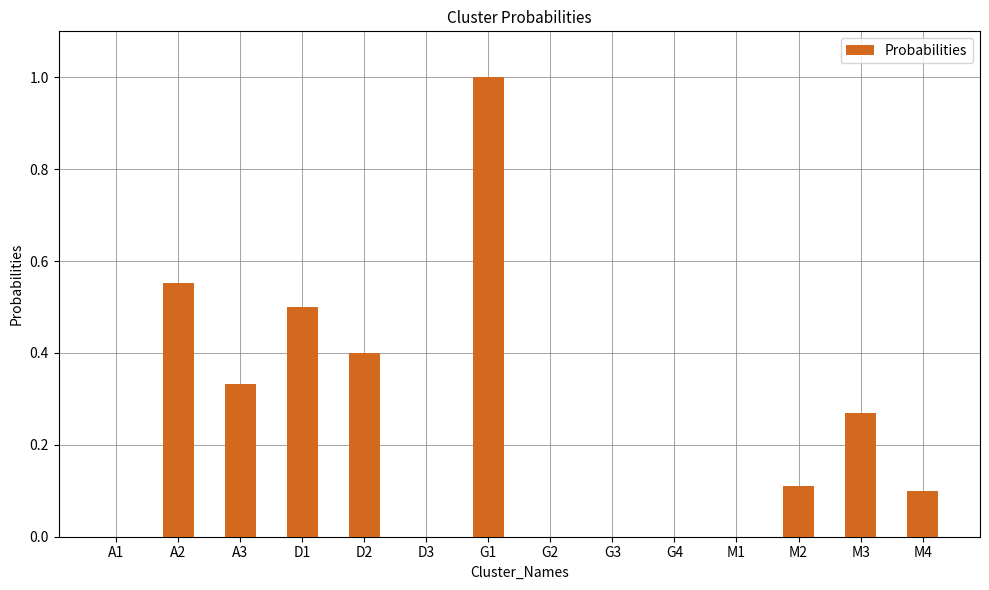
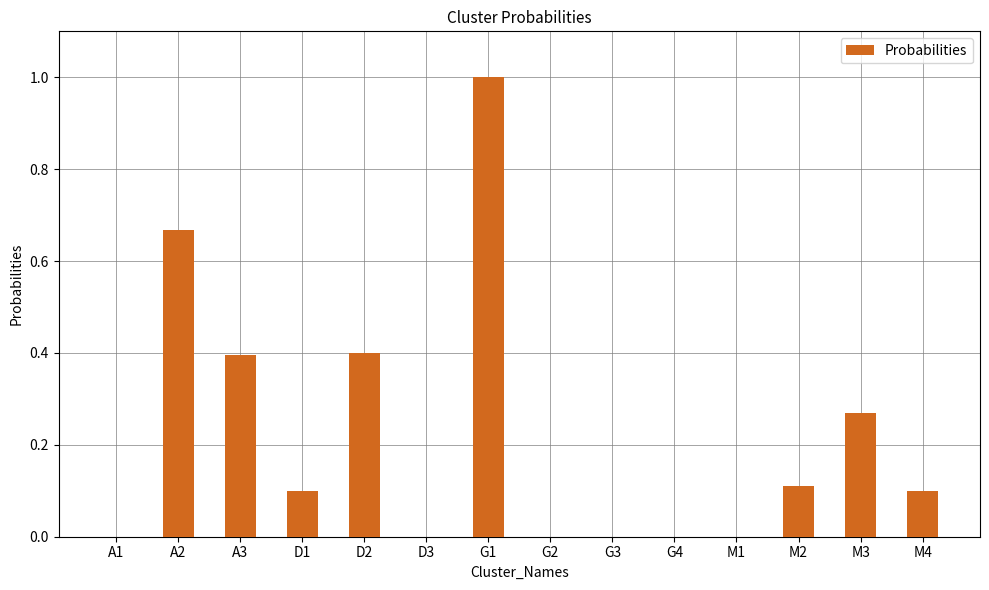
A2: 0.55 -> 0.67
A3: 0.33 -> 0.40
D1: 0.5 -> 0.1
